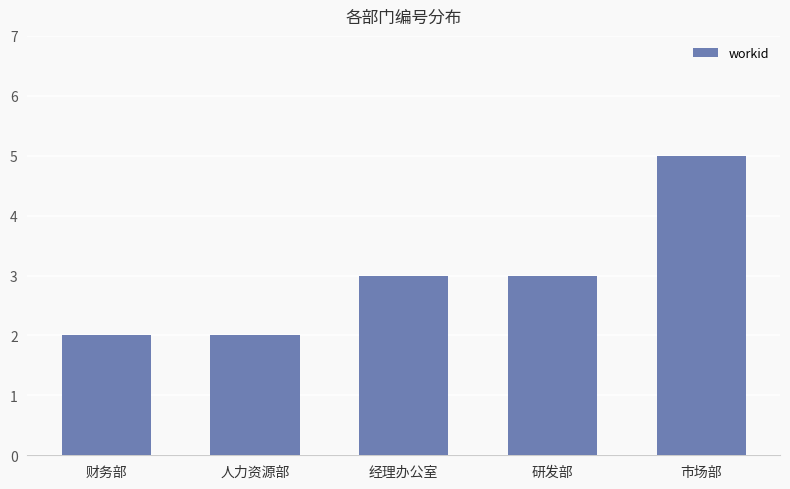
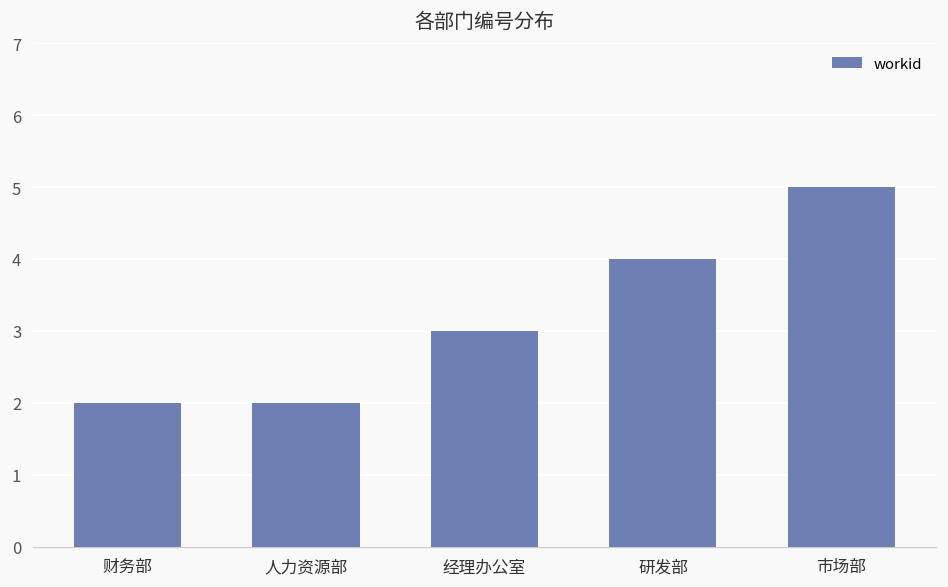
研发部: 3 -> 4
